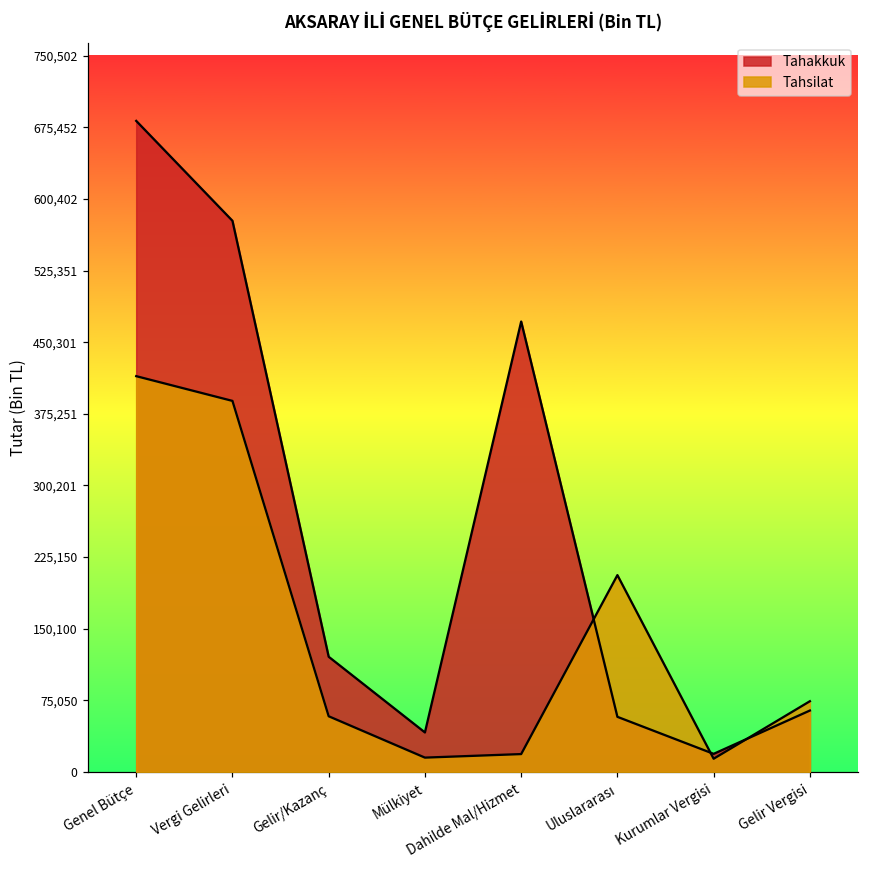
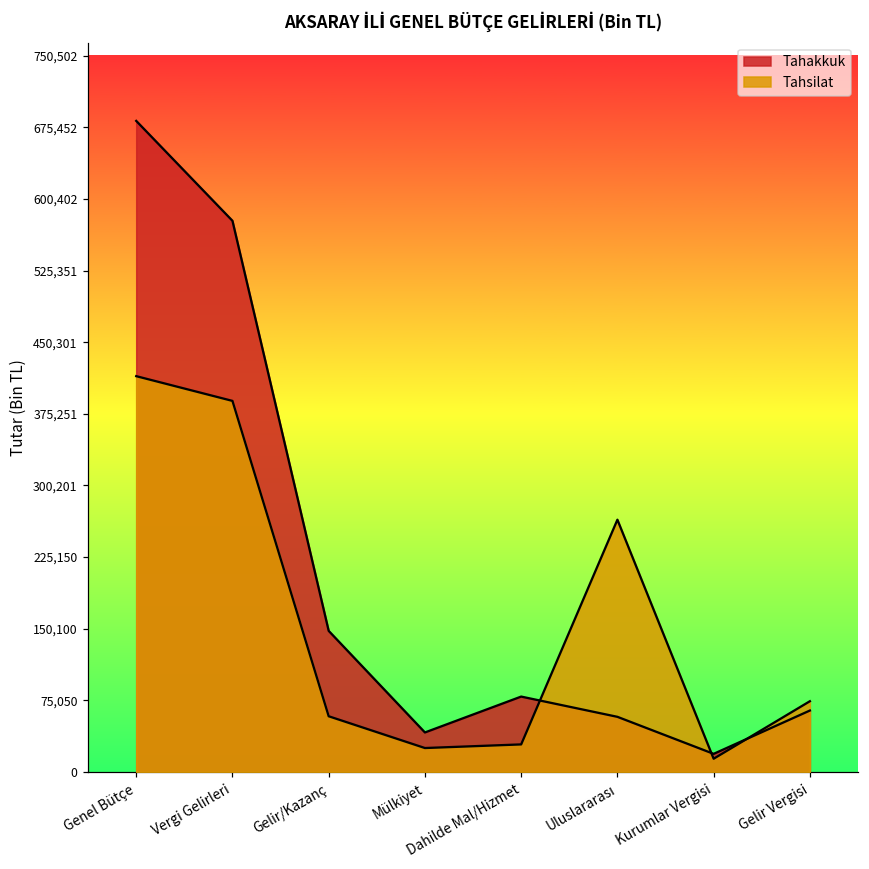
Tahakkuk, Gelir/Kazanç: 120,000 -> 150,000
Tahsilat, Mülkiyet: 10,000 -> 20,000
Tahakkuk, Dahilde Mal/Hizmet: 470,000 -> 80,000
Tahsilat, Dahilde Mal/Hizmet: 20,000 -> 30,000
Tahsilat, Uluslararası: 210,000 -> 260,000
